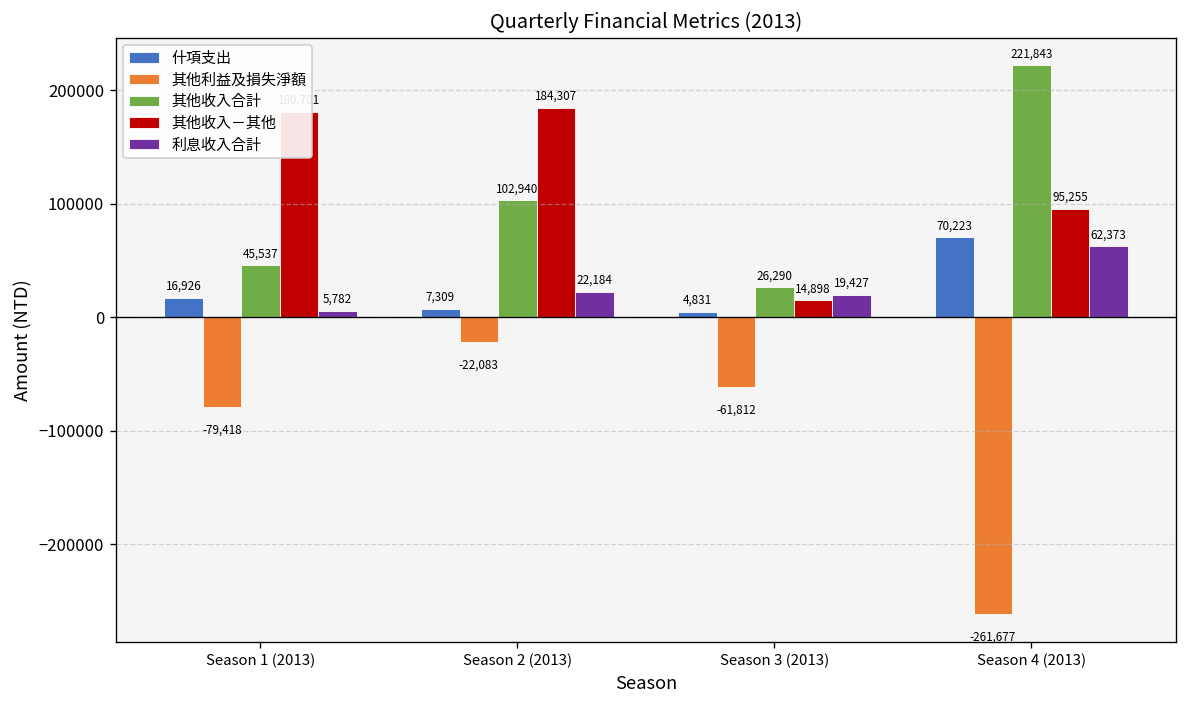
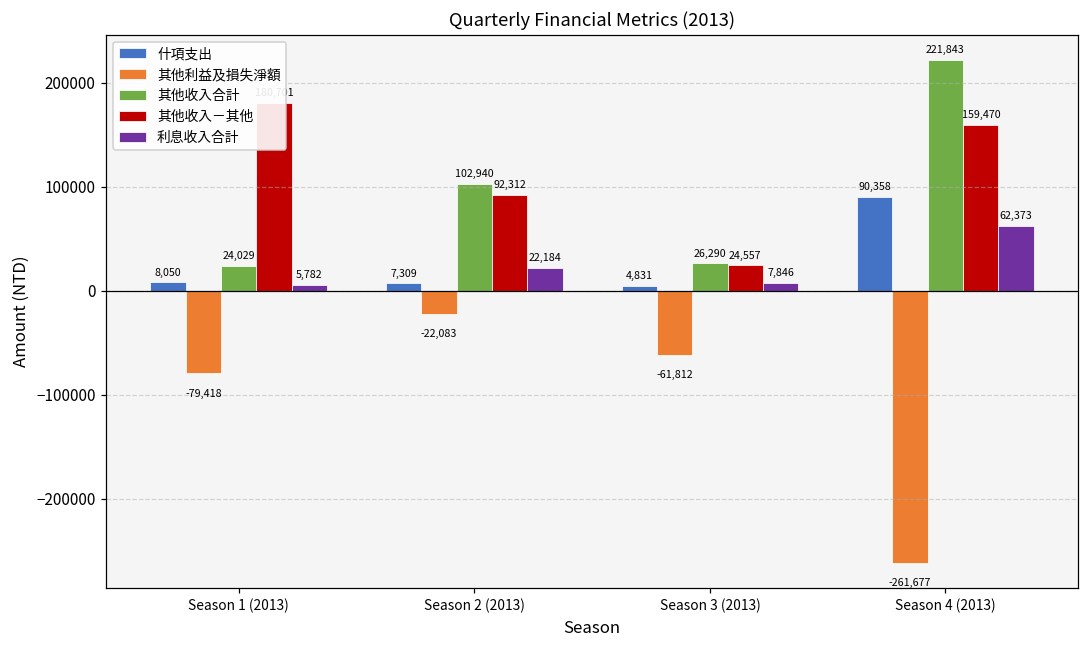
什項支出, Season 1 (2013): 16,926 -> 8,050
其他收入合計, Season 1 (2013): 45,537 -> 24,029
其他收入－其他, Season 2 (2013): 184,307 -> 92,312
其他收入－其他, Season 3 (2013): 14,898 -> 24,557
利息收入合計, Season 3 (2013): 19,427 -> 7,846
什項支出, Season 4 (2013): 70,223 -> 90,358
其他收入－其他, Season 4 (2013): 95,255 -> 159,470
